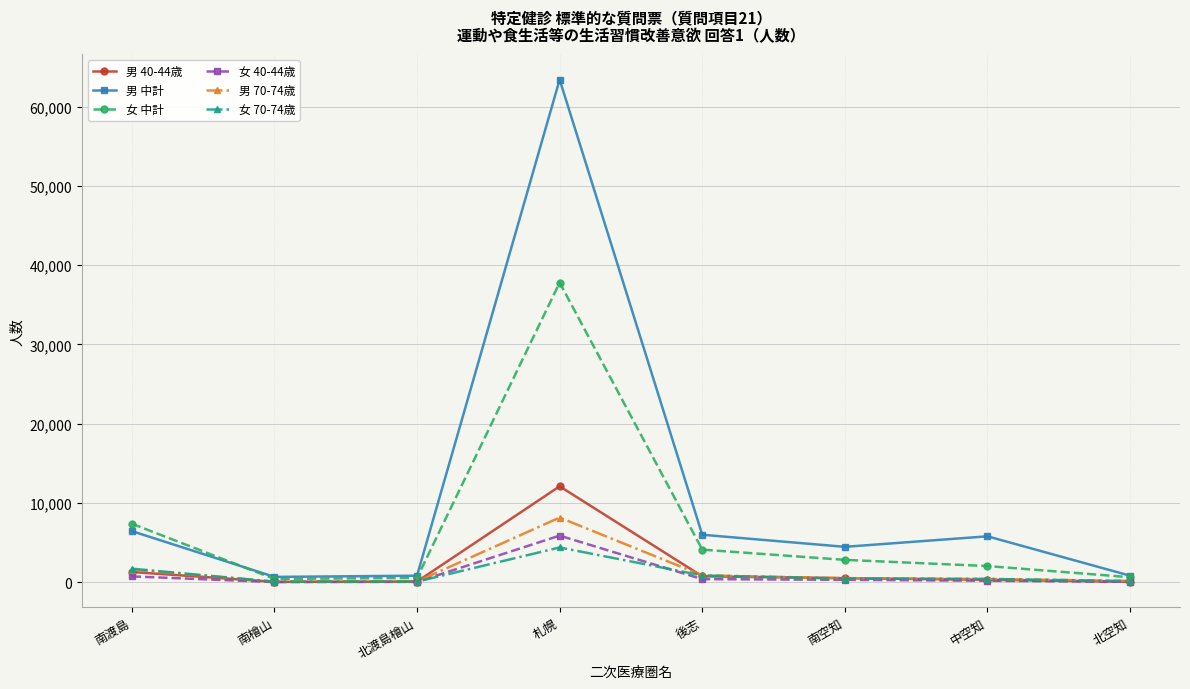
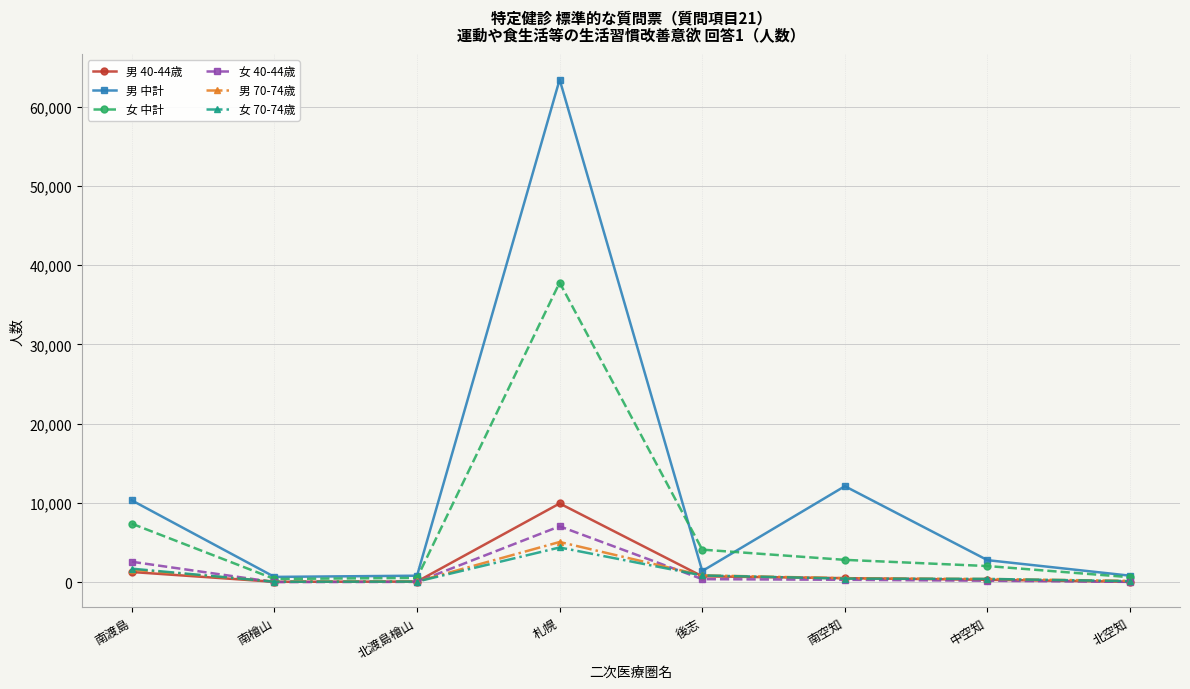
男 中計, 南渡島: 6,000 -> 10,000
女 40-44歳, 南渡島: 1,000 -> 3,000
男 40-44歳, 札幌: 12,000 -> 10,000
女 40-44歳, 札幌: 6,000 -> 7,000
男 70-74歳, 札幌: 8,000 -> 5,000
男 中計, 後志: 6,000 -> 1,000
男 中計, 南空知: 4,000 -> 12,000
男 中計, 中空知: 6,000 -> 3,000
